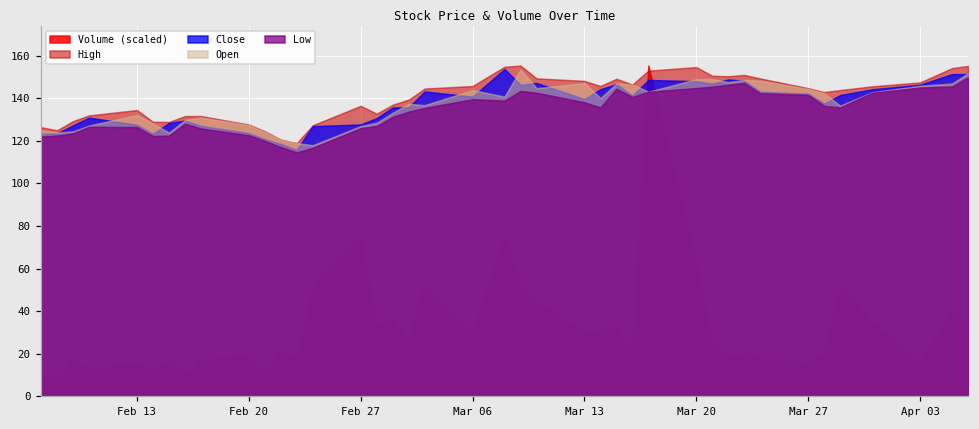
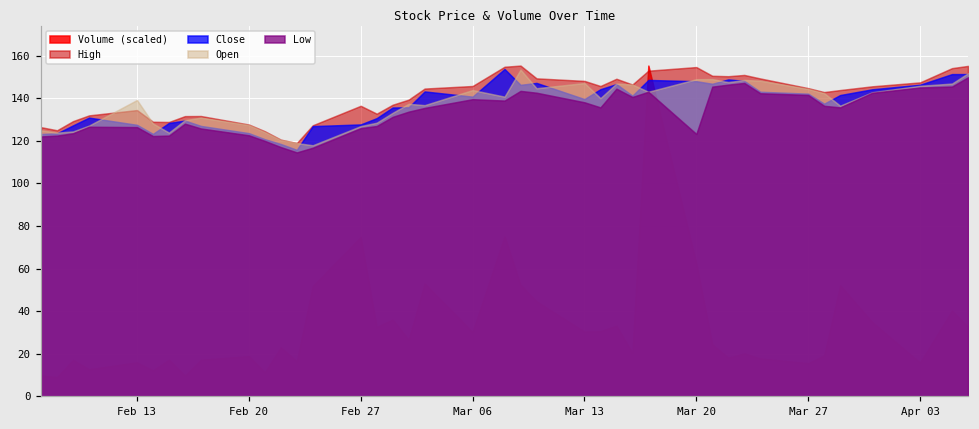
Open, Feb 13: 132 -> 139
Low, Mar 20: 145 -> 123
